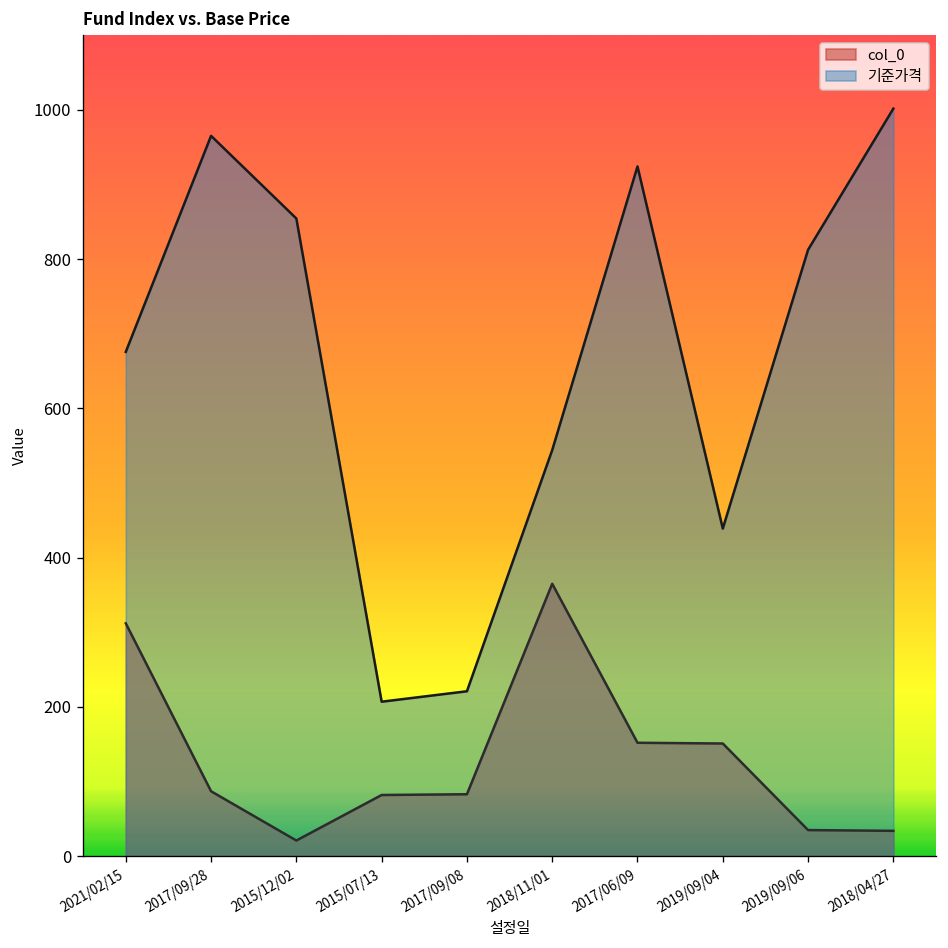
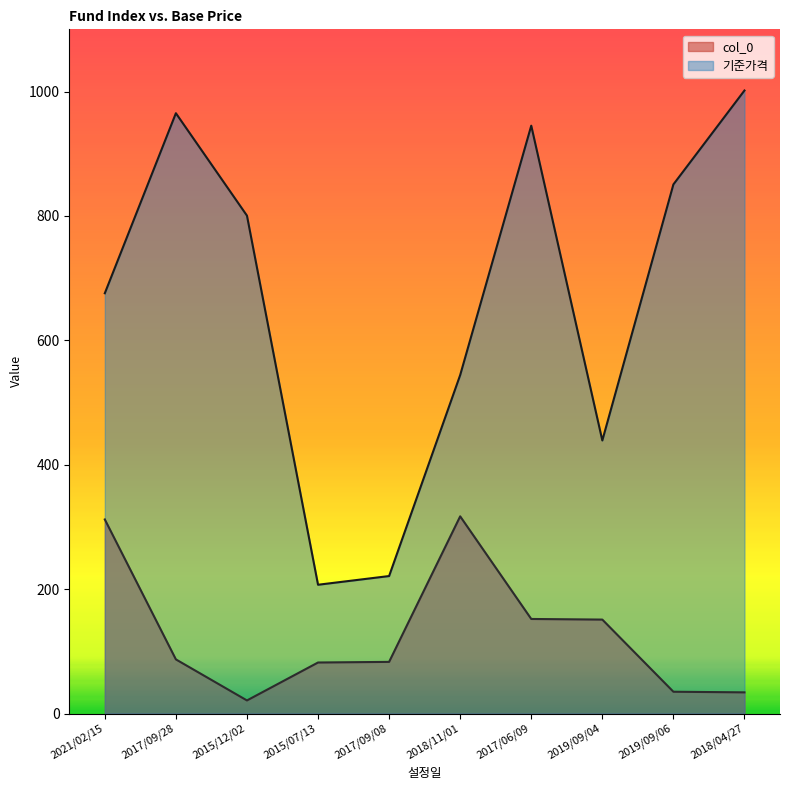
기준가격, 2015/12/02: 850 -> 800
col_0, 2018/11/01: 370 -> 320
기준가격, 2017/06/09: 920 -> 950
기준가격, 2019/09/06: 810 -> 850
